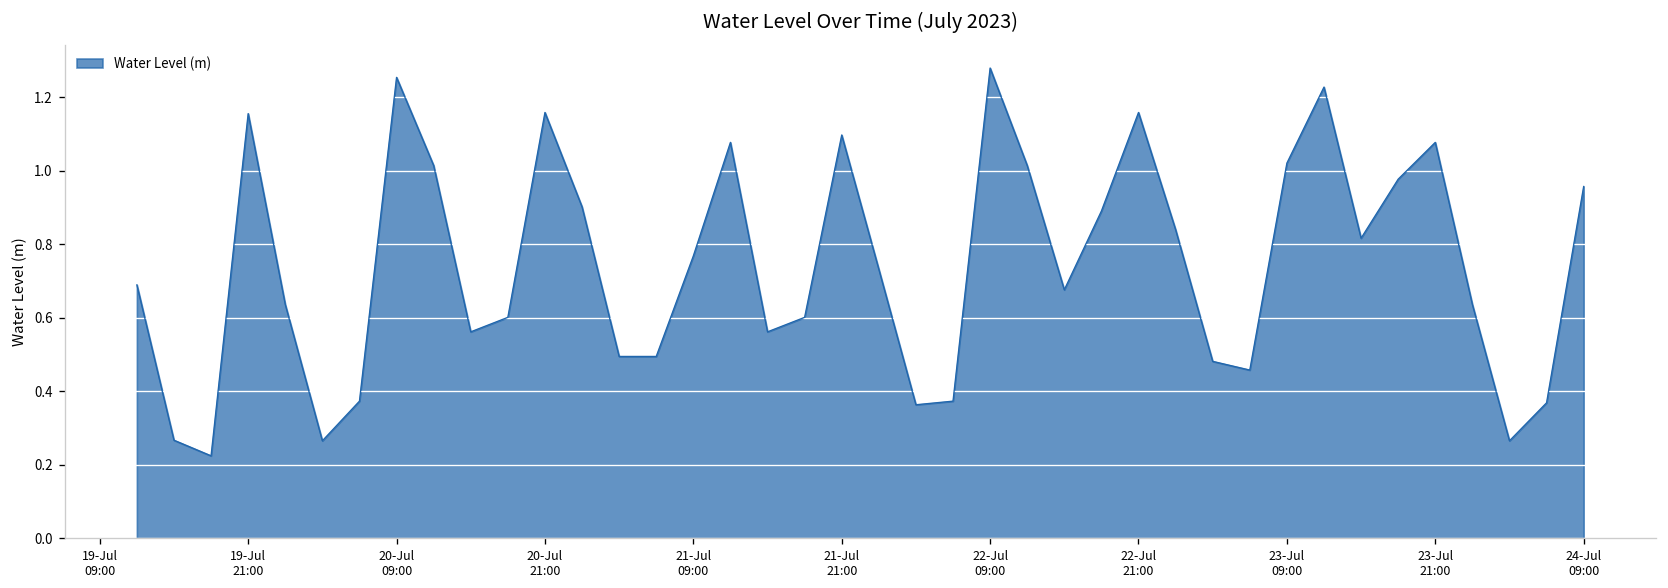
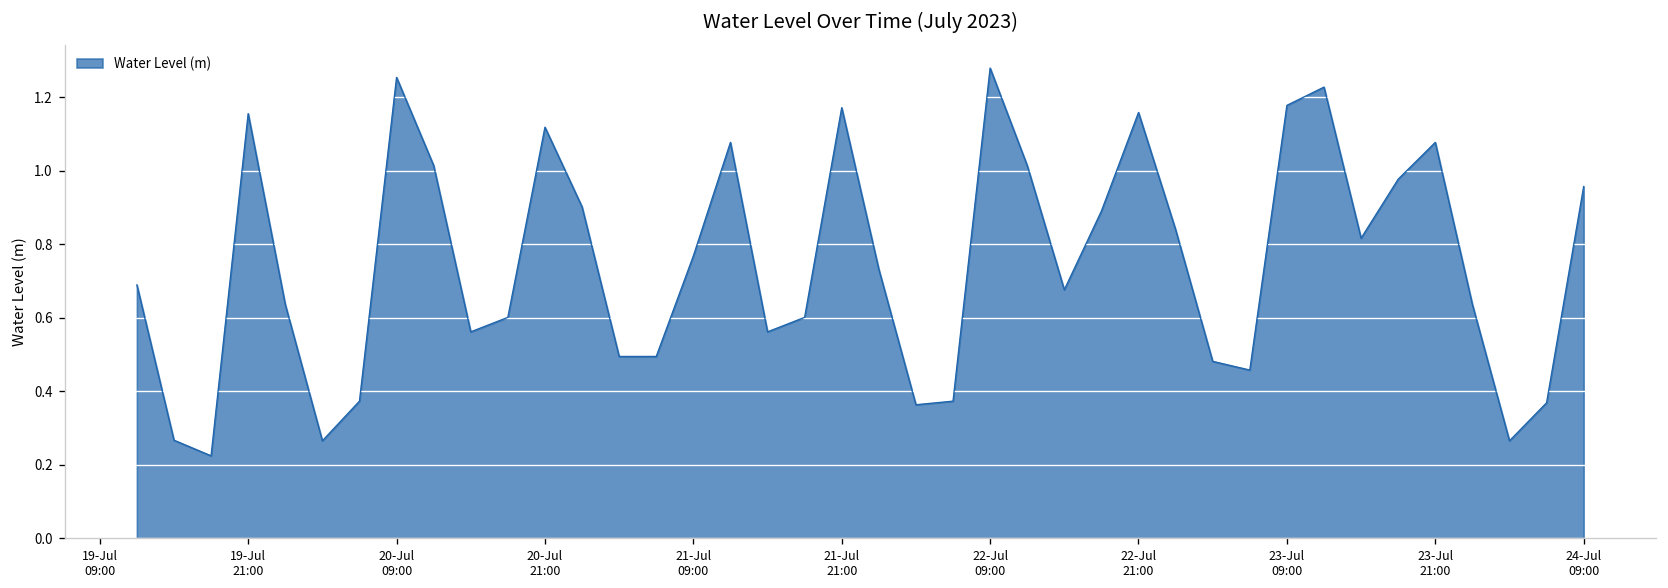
20-Jul 21:00: 1.16 -> 1.12
21-Jul 21:00: 1.10 -> 1.17
23-Jul 09:00: 1.02 -> 1.18
